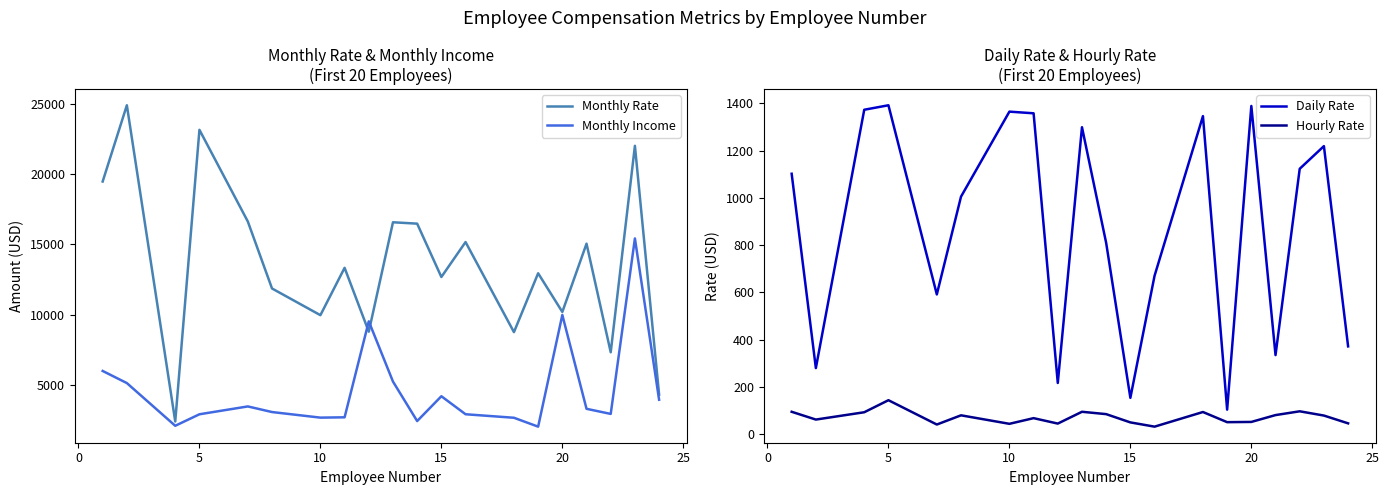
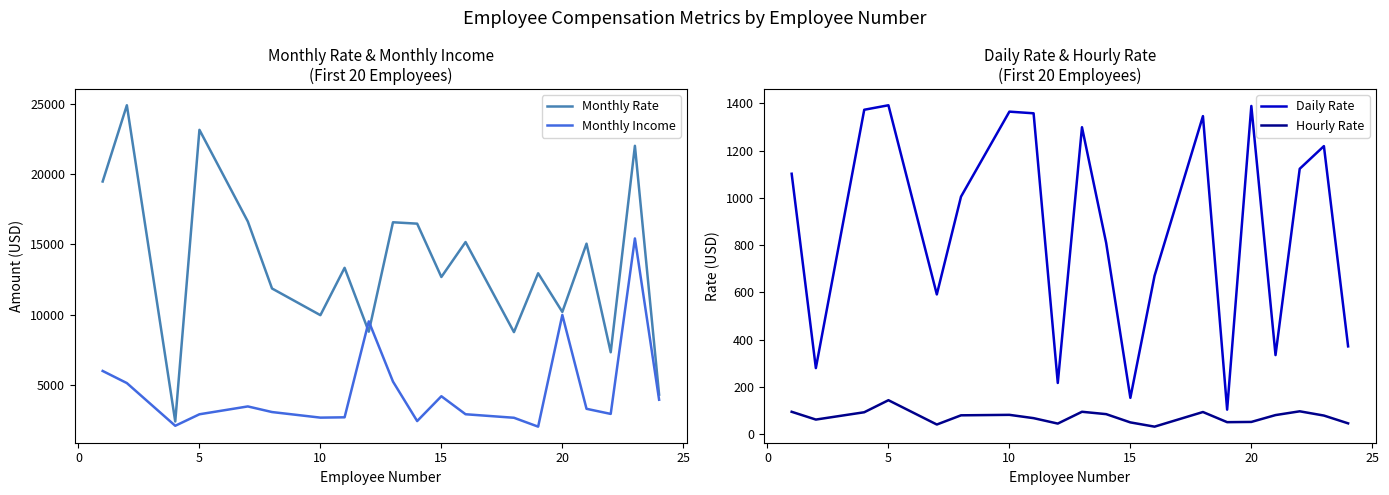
Daily Rate & Hourly Rate (First 20 Employees), Hourly Rate, 10: 40 -> 80
